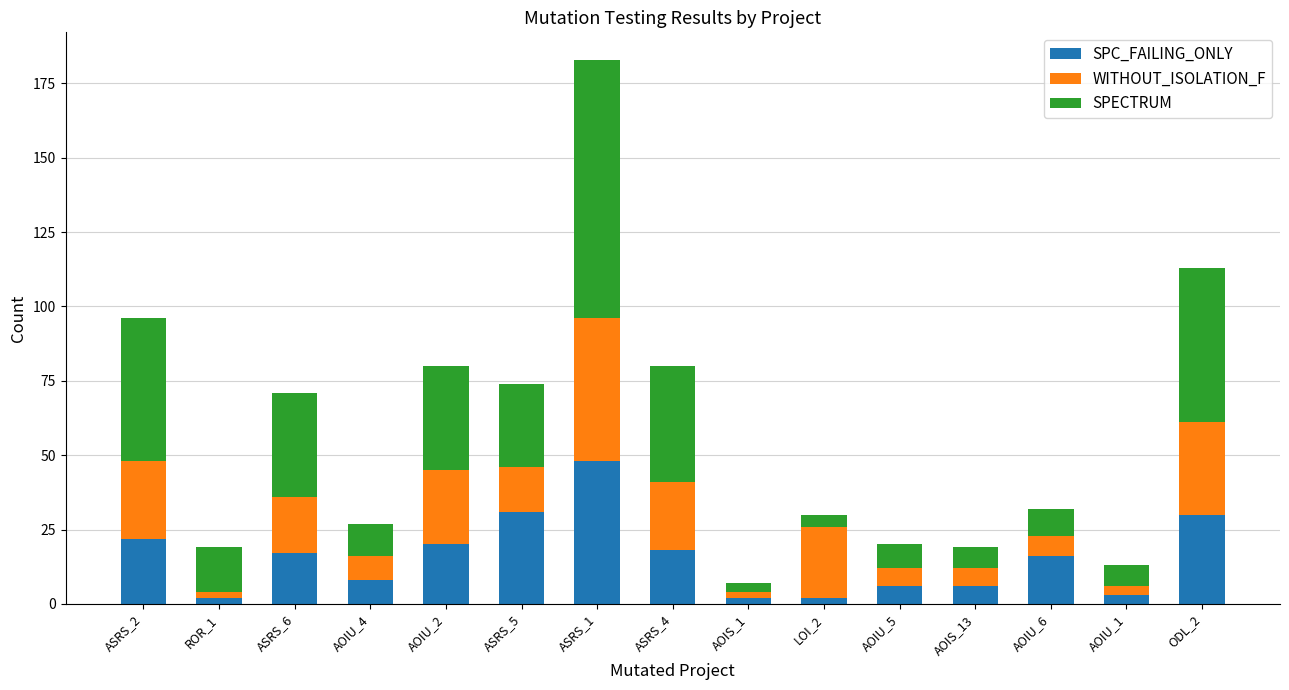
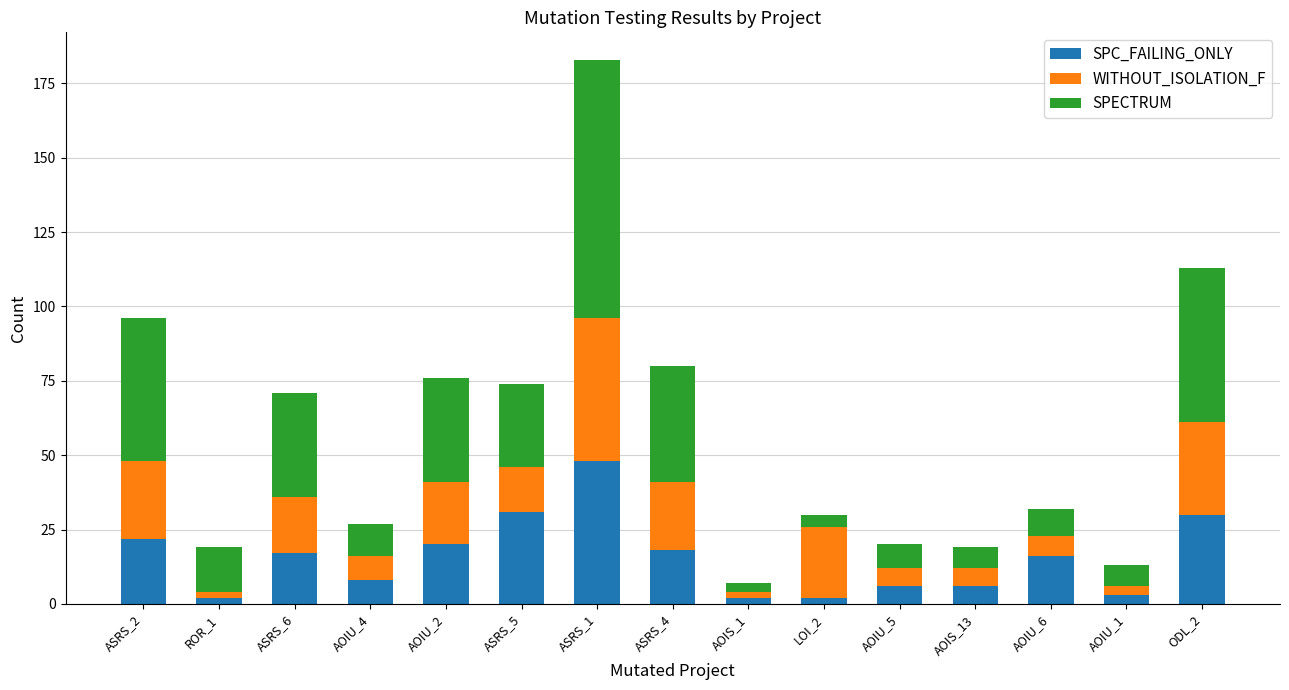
WITHOUT_ISOLATION_F, AOIU_2: 25 -> 21
